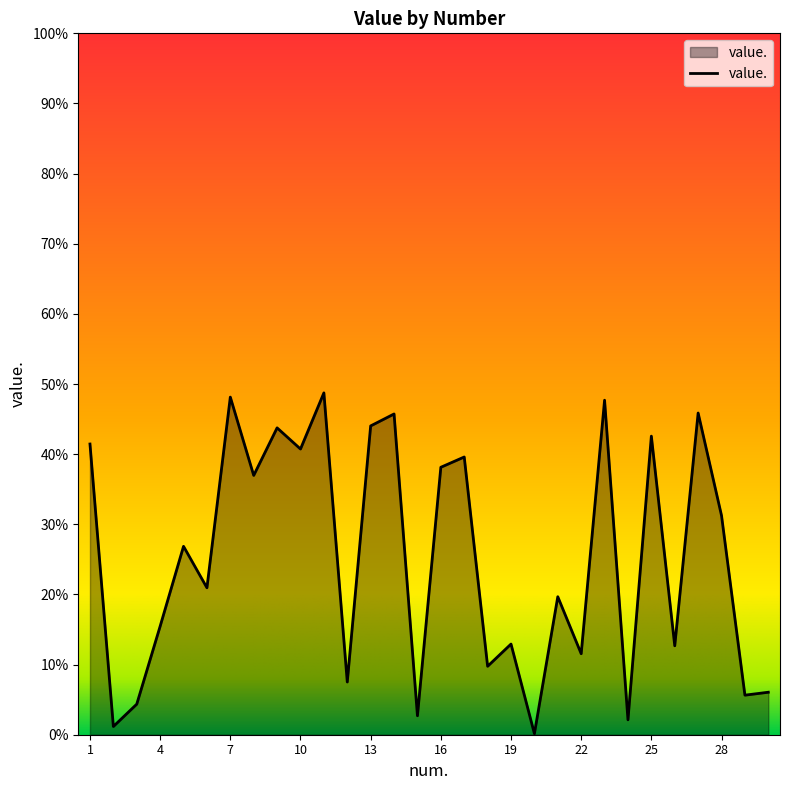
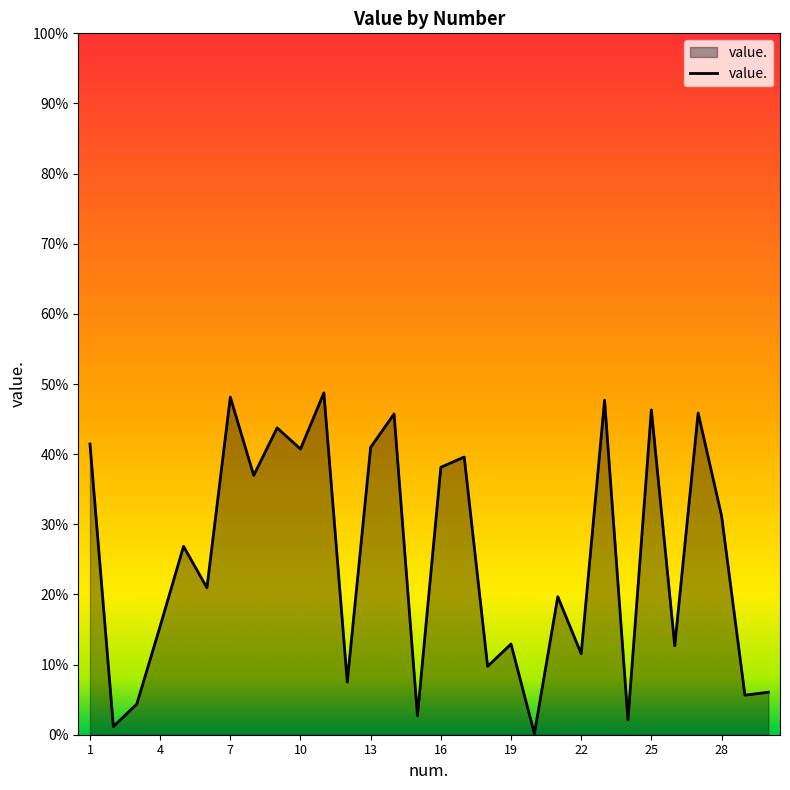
13: 44% -> 41%
25: 43% -> 46%
